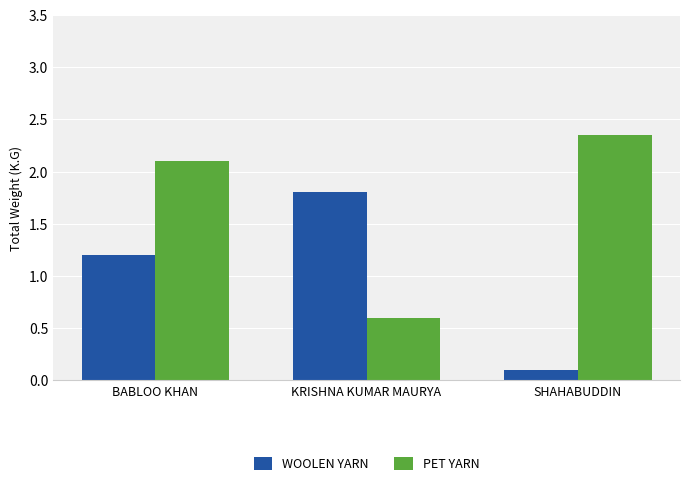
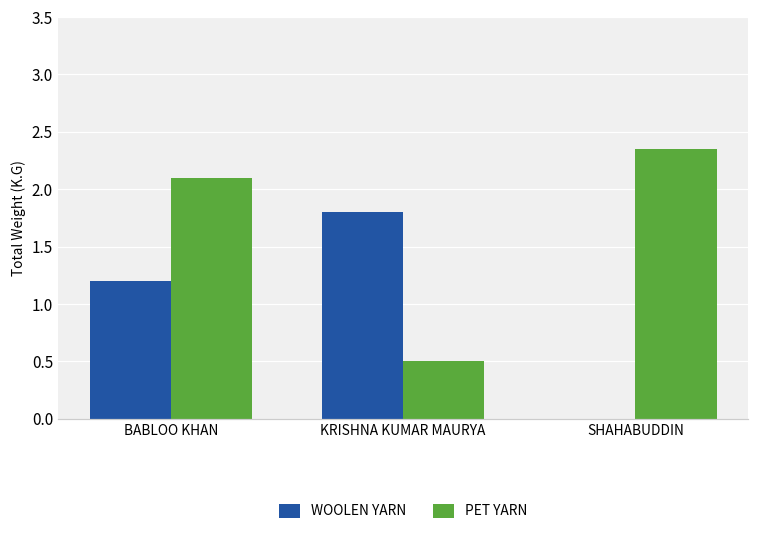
PET YARN, KRISHNA KUMAR MAURYA: 0.6 -> 0.5
WOOLEN YARN, SHAHABUDDIN: 0.1 -> 0.0
